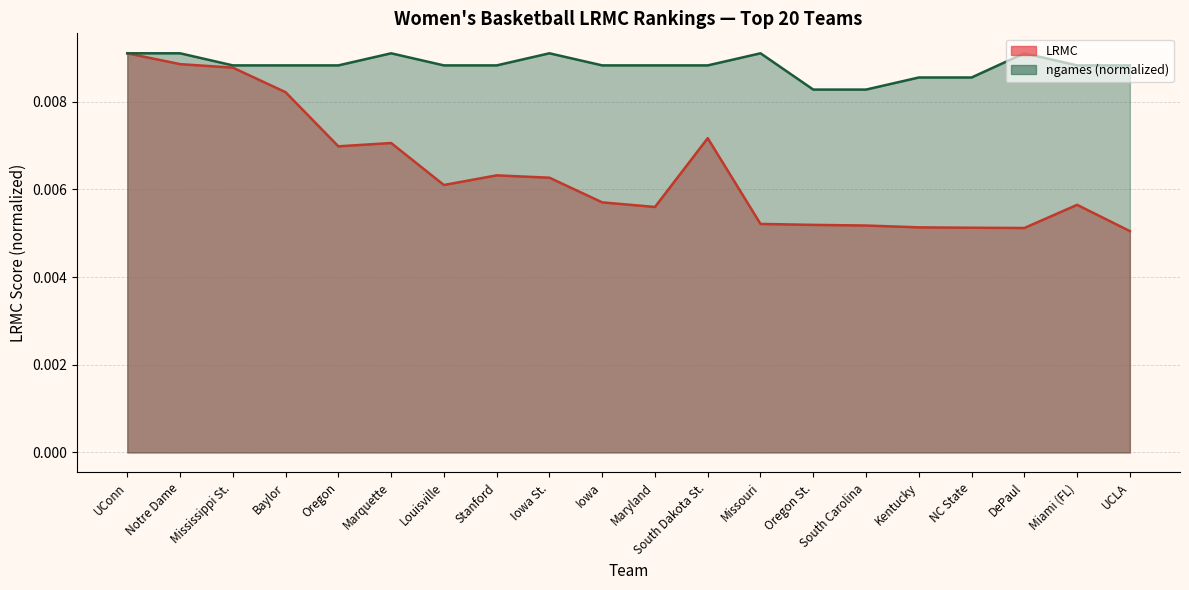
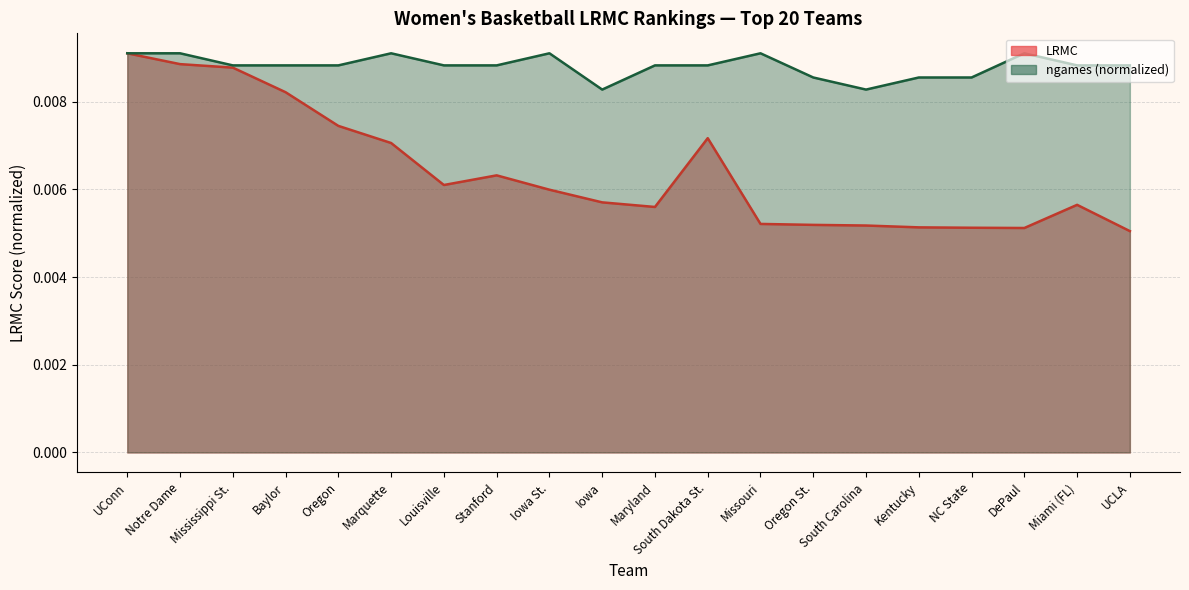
LRMC, Oregon: 0.0070 -> 0.0074
LRMC, Iowa St.: 0.0063 -> 0.0060
ngames (normalized), Iowa: 0.0088 -> 0.0083
ngames (normalized), Oregon St.: 0.0083 -> 0.0086
